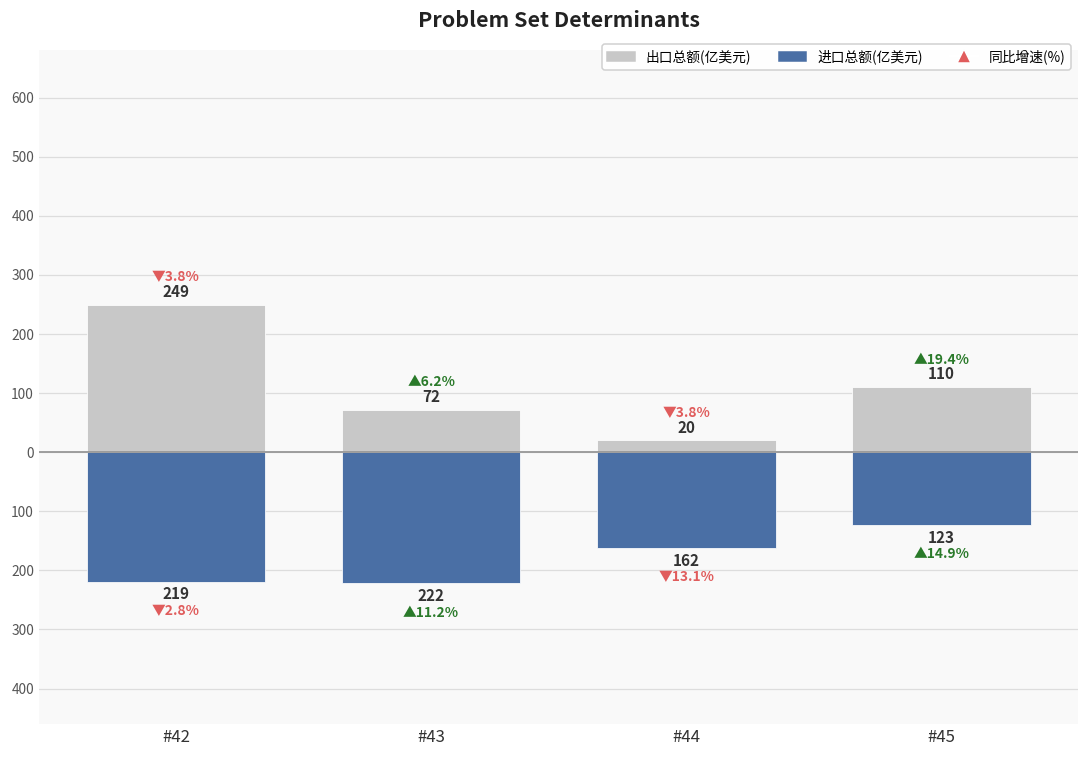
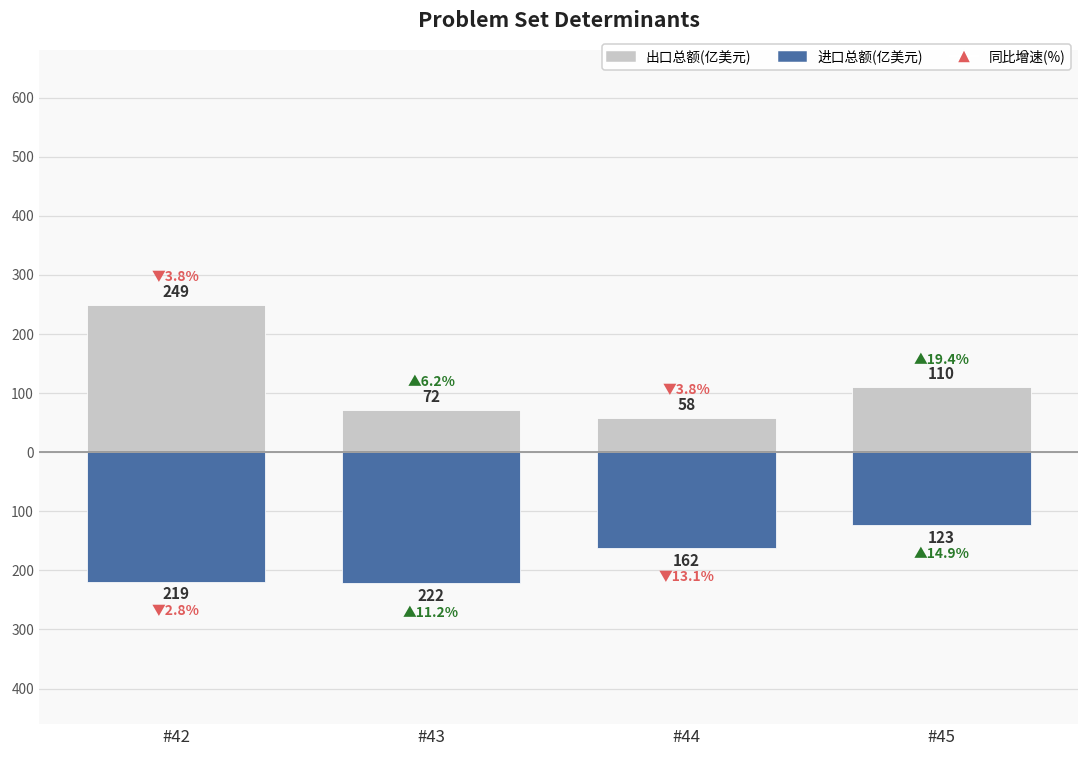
出口总额(亿美元), #44: 20 -> 58
